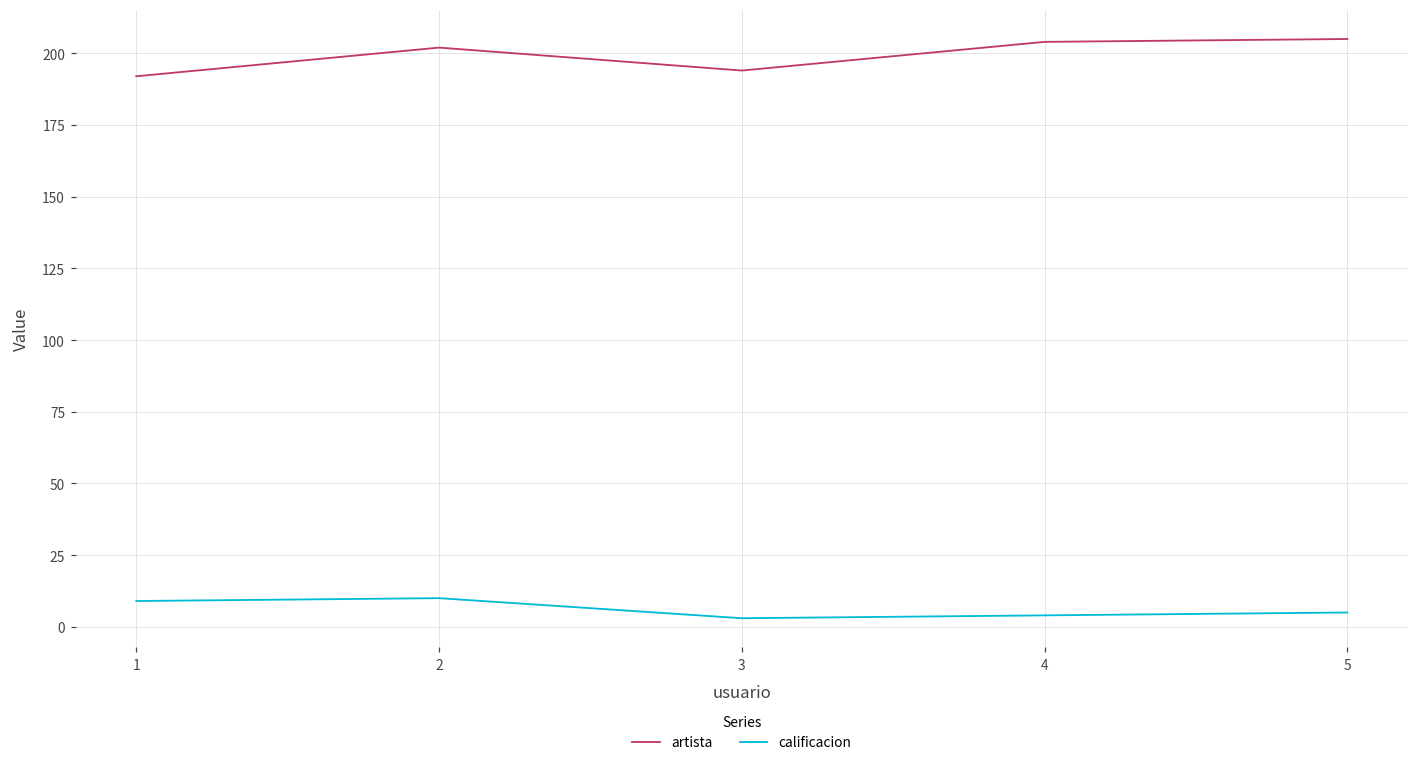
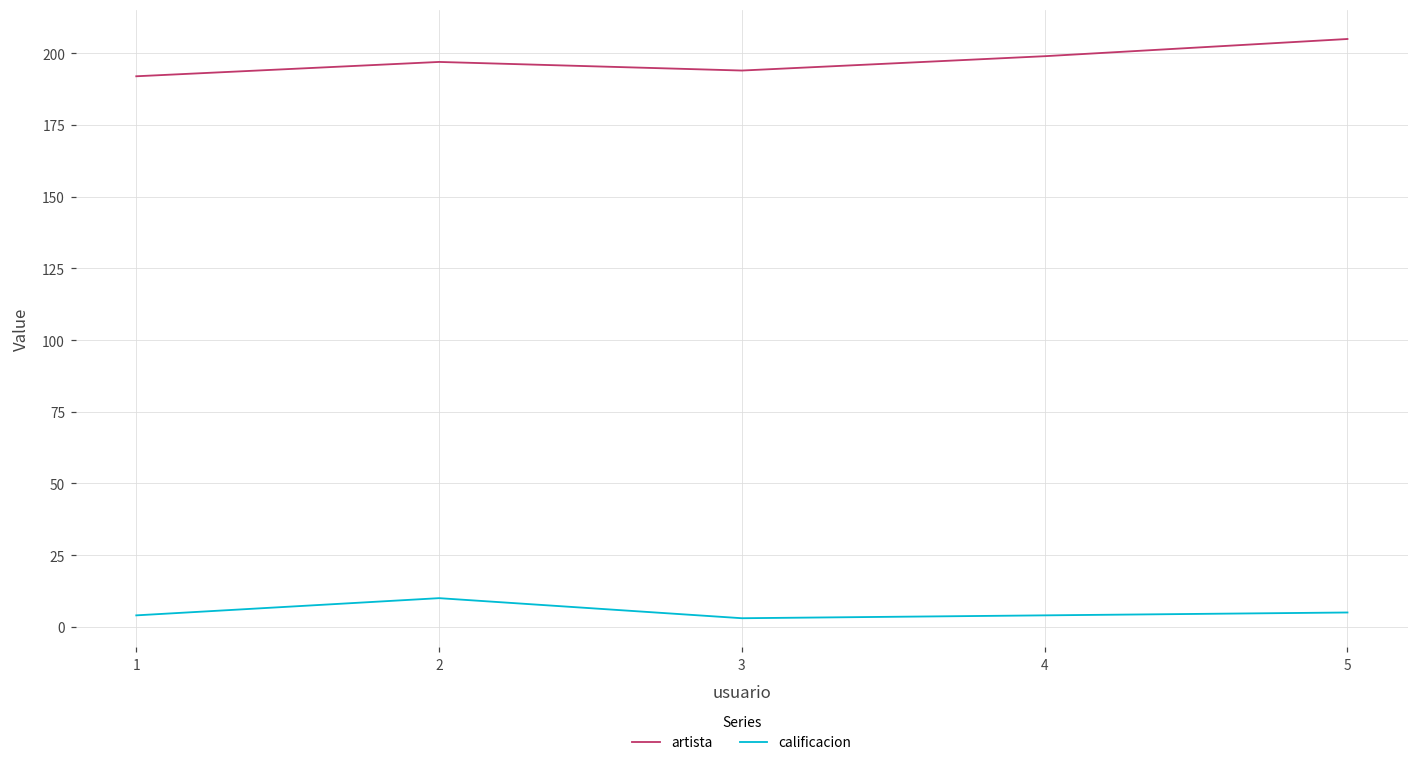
calificacion, 1: 9 -> 4
artista, 2: 202 -> 197
artista, 4: 204 -> 199
